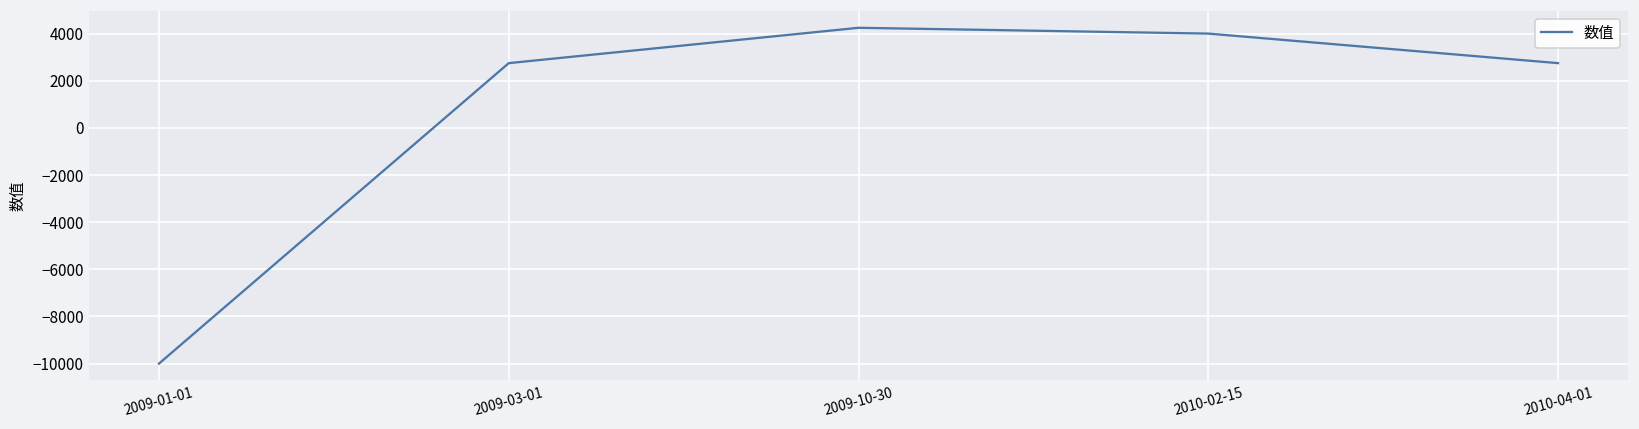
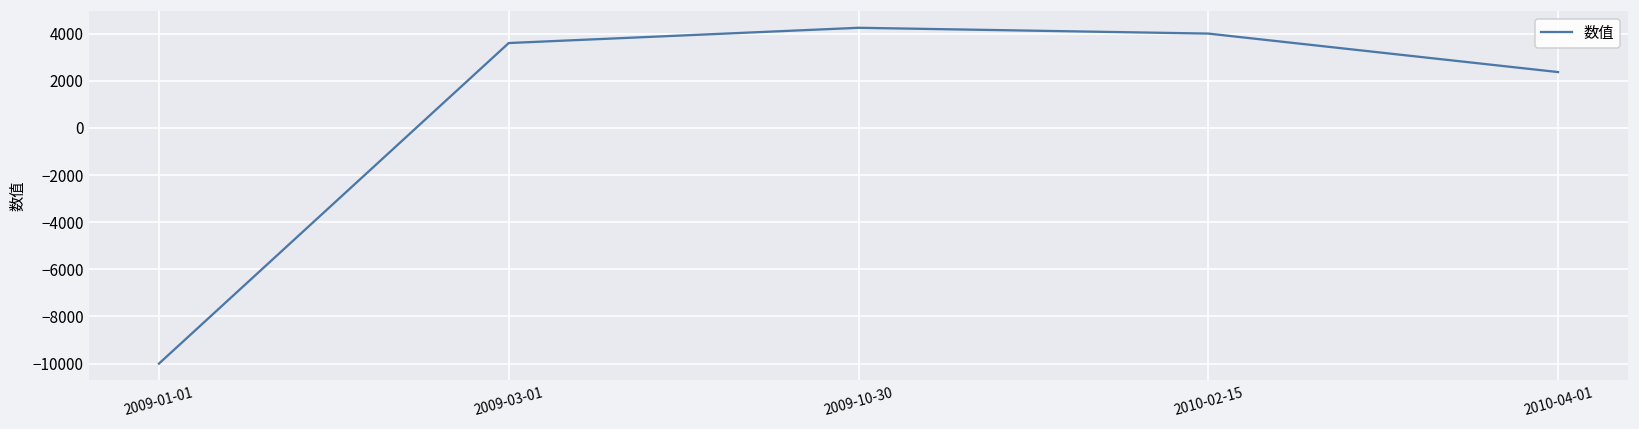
2009-03-01: 2800 -> 3600
2010-04-01: 2800 -> 2400
